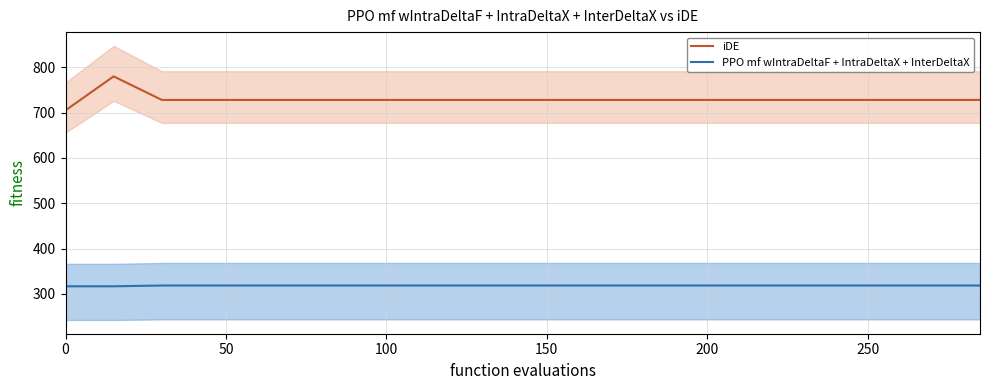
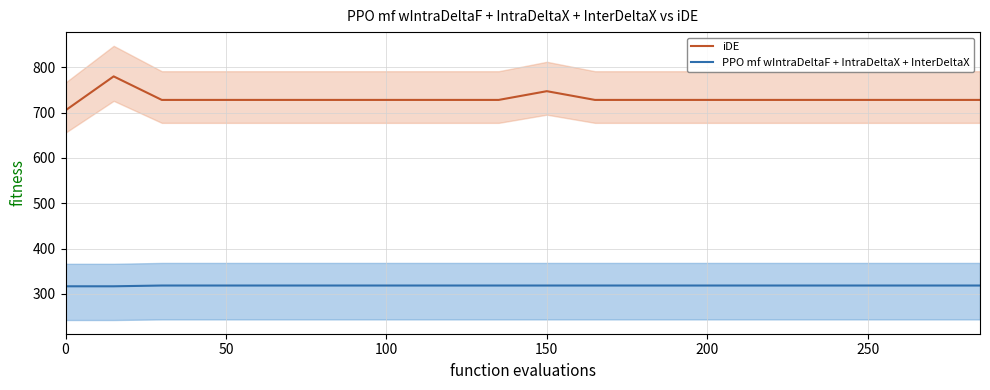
iDE, 150: 730 -> 750
